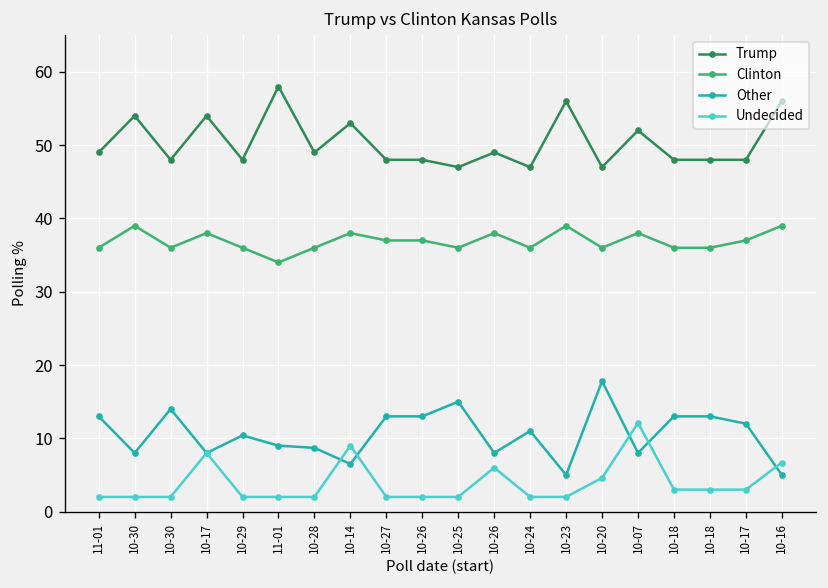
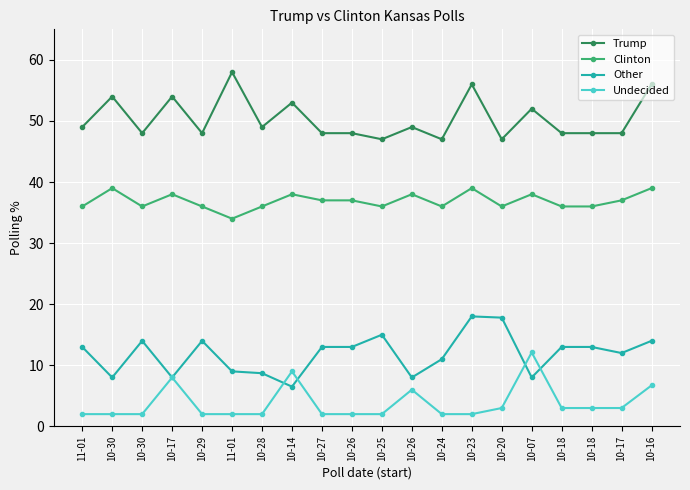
Other, 10-29: 10 -> 14
Other, 10-23: 5 -> 18
Undecided, 10-20: 5 -> 3
Other, 10-16: 5 -> 14
